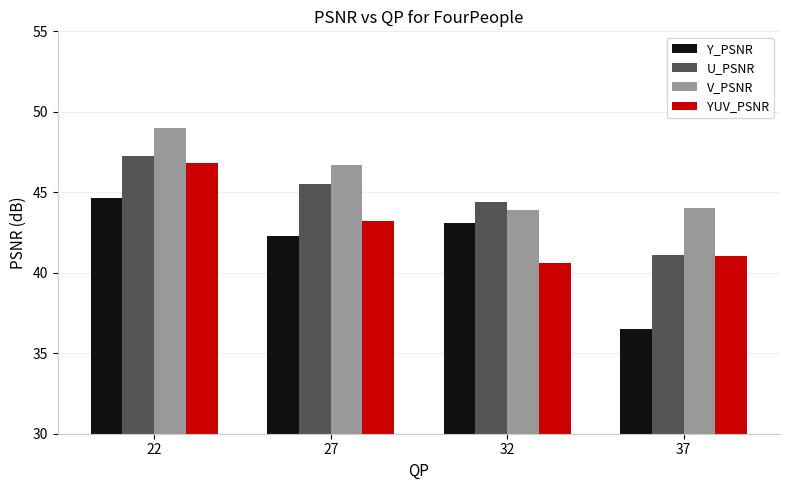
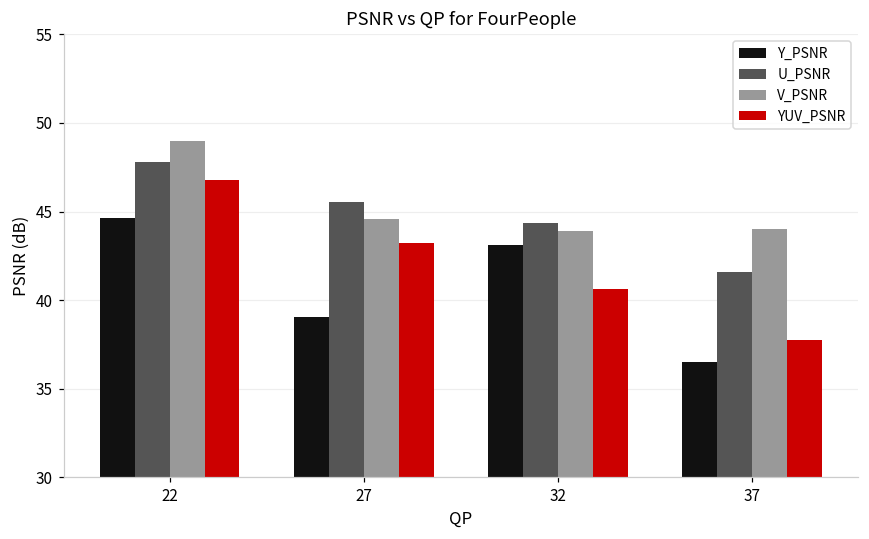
U_PSNR, 22: 47.3 -> 47.8
Y_PSNR, 27: 42.3 -> 39.1
V_PSNR, 27: 46.7 -> 44.6
U_PSNR, 37: 41.1 -> 41.6
YUV_PSNR, 37: 41.0 -> 37.7
